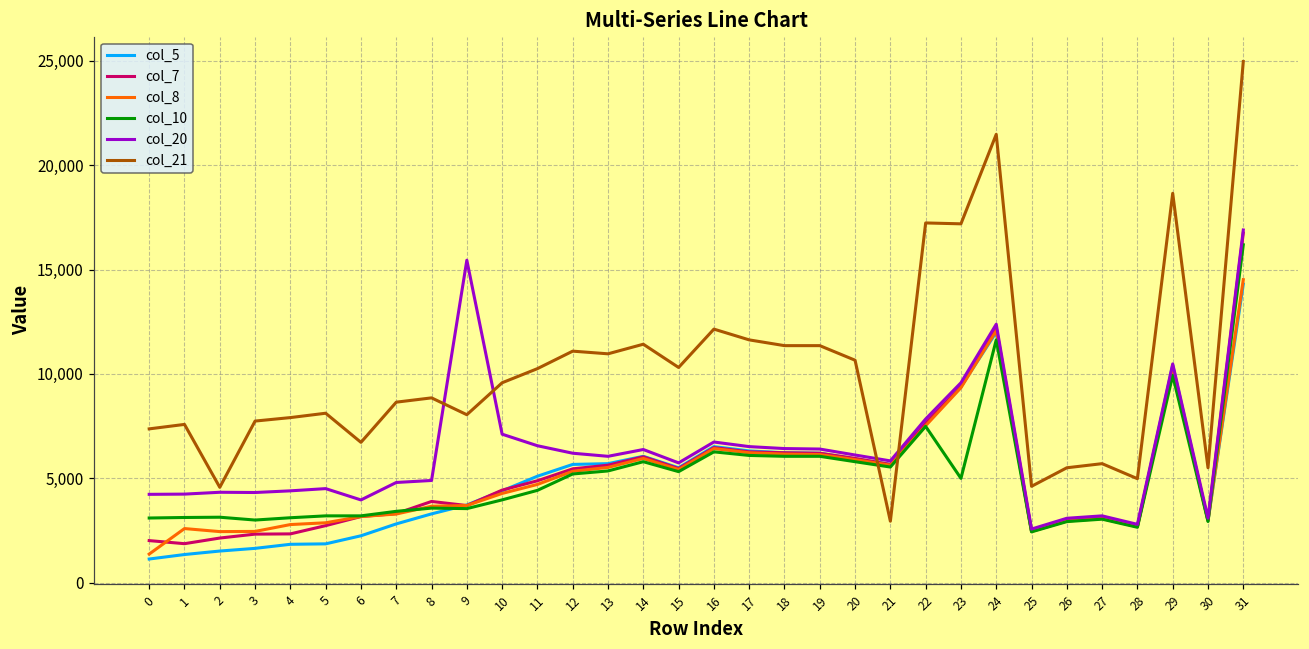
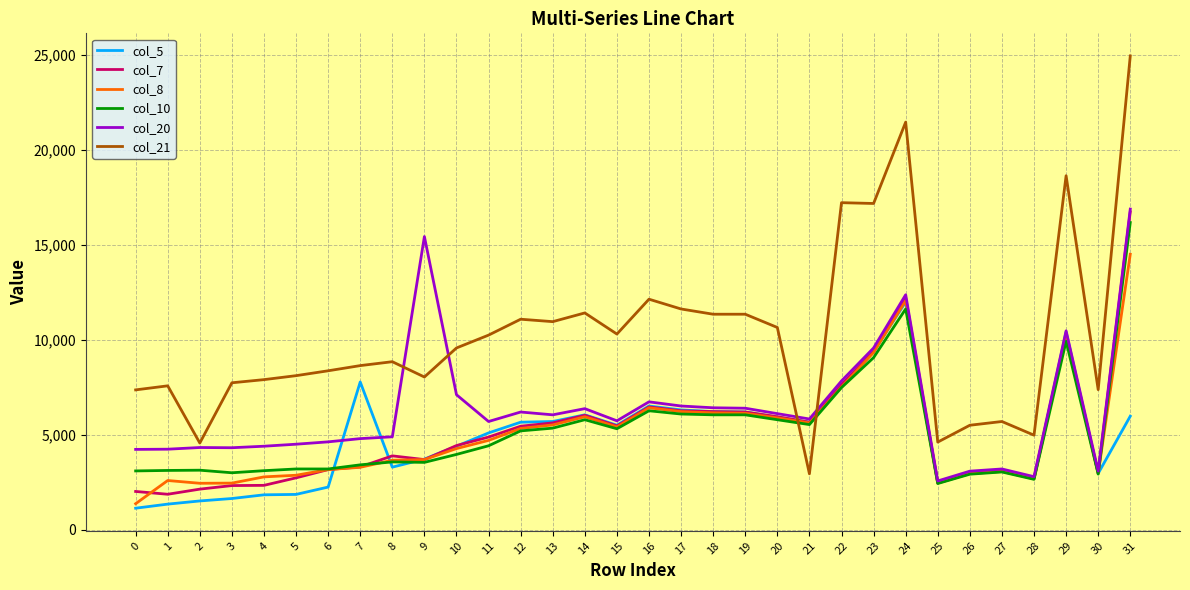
col_20, 6: 4,000 -> 4,600
col_21, 6: 6,700 -> 8,400
col_5, 7: 2,800 -> 7,800
col_20, 11: 6,600 -> 5,700
col_10, 23: 5,000 -> 9,100
col_21, 30: 5,500 -> 7,400
col_5, 31: 14,300 -> 6,000
